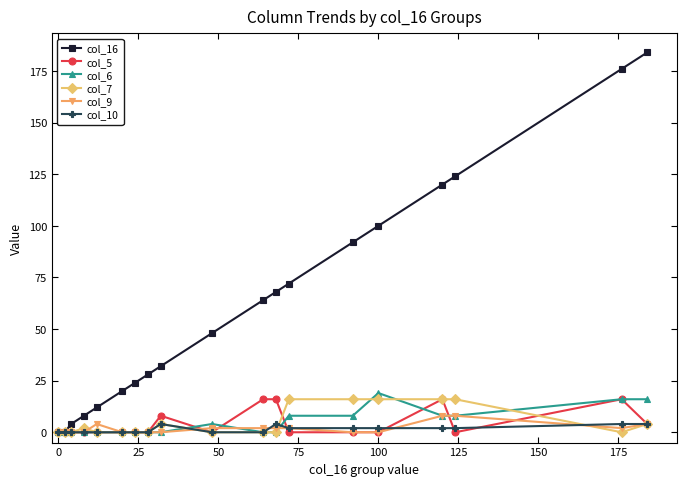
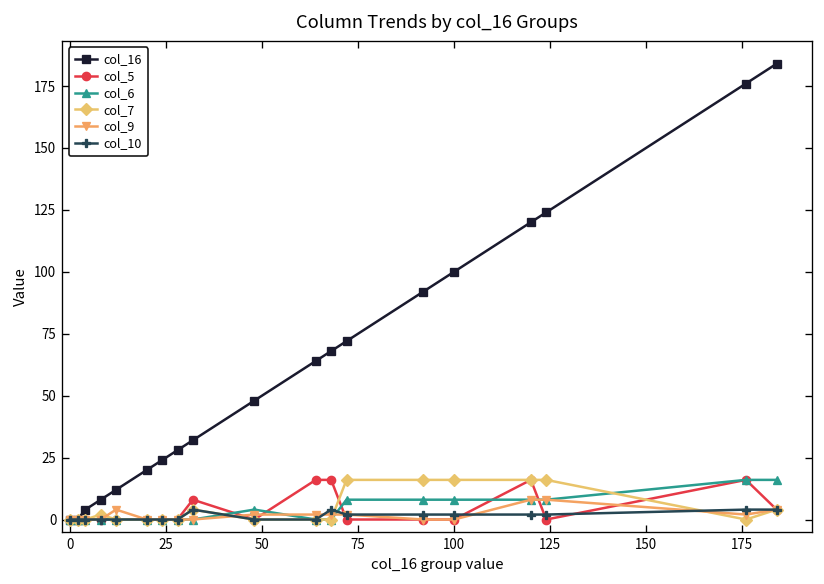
col_6, 100: 19 -> 8
